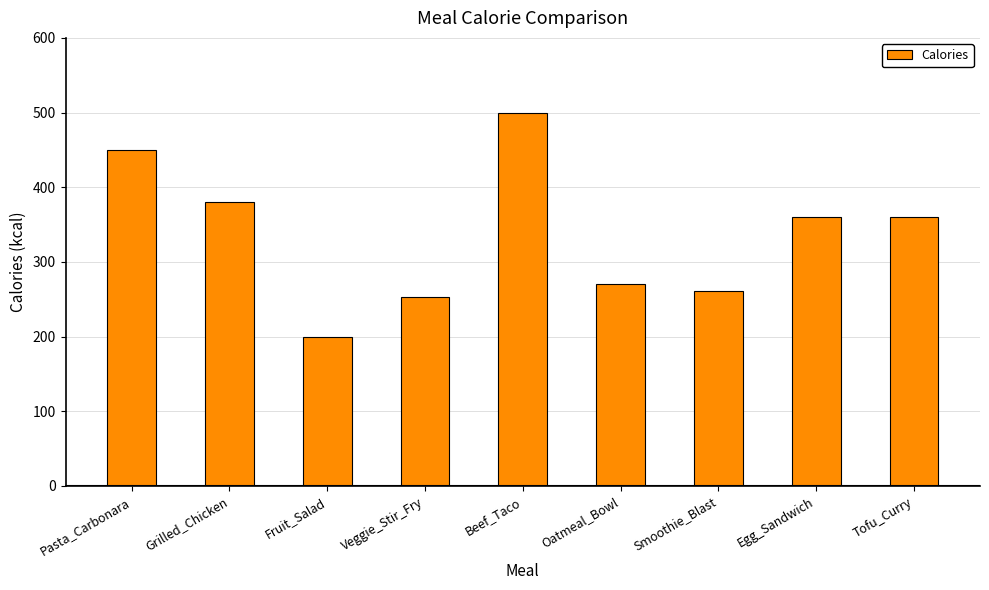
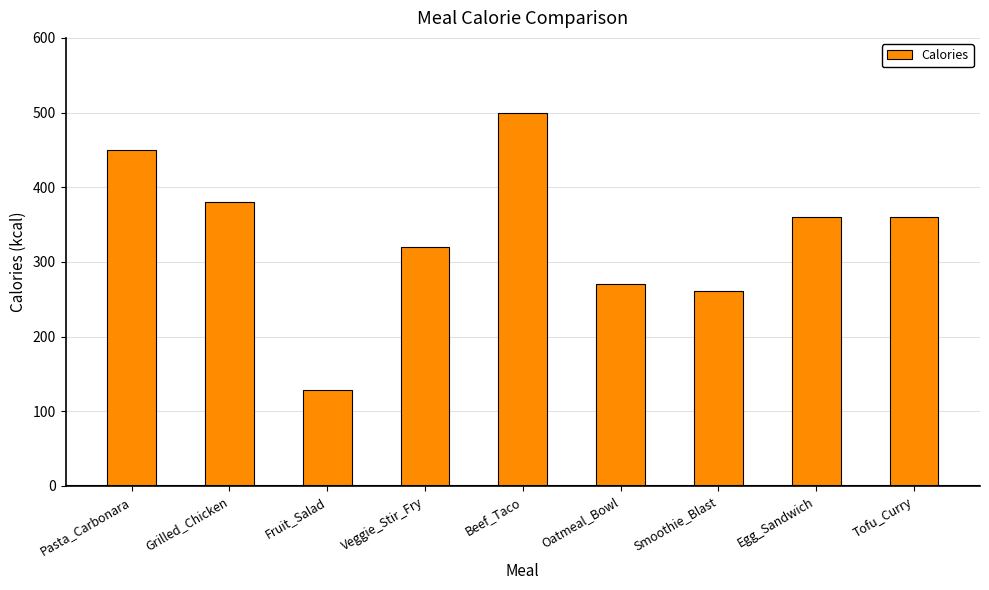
Fruit_Salad: 200 -> 130
Veggie_Stir_Fry: 250 -> 320
